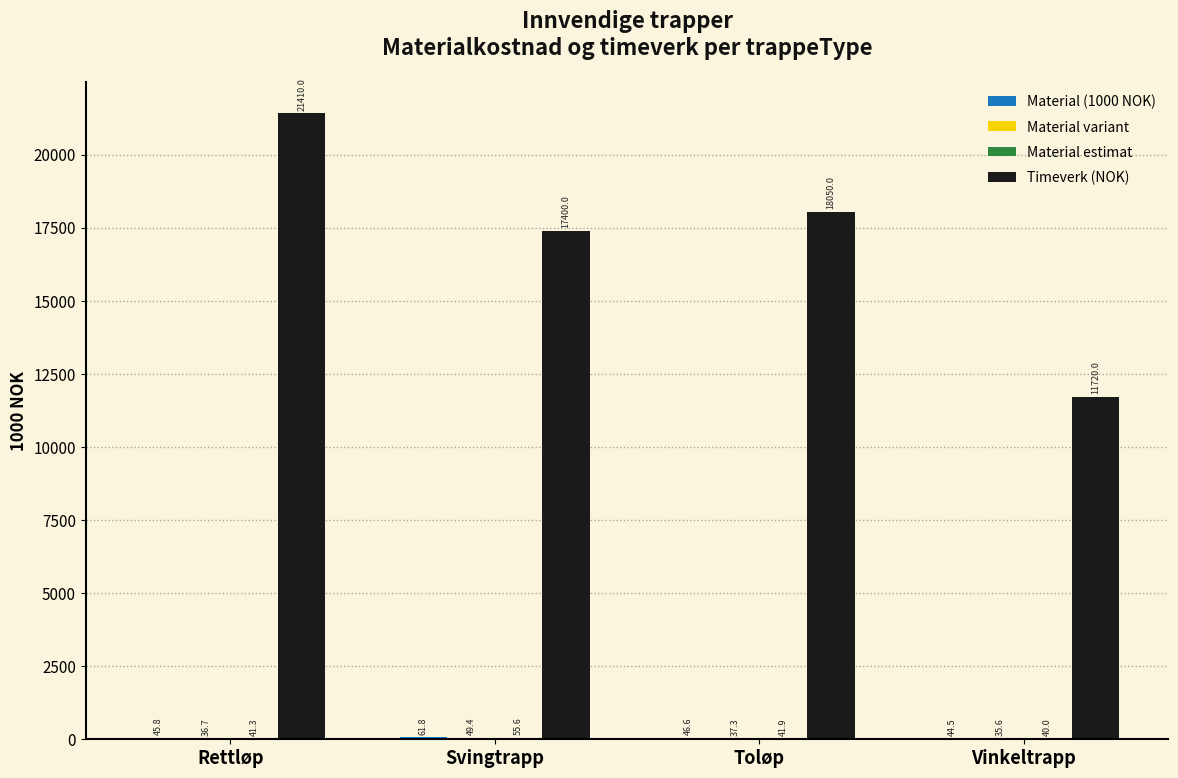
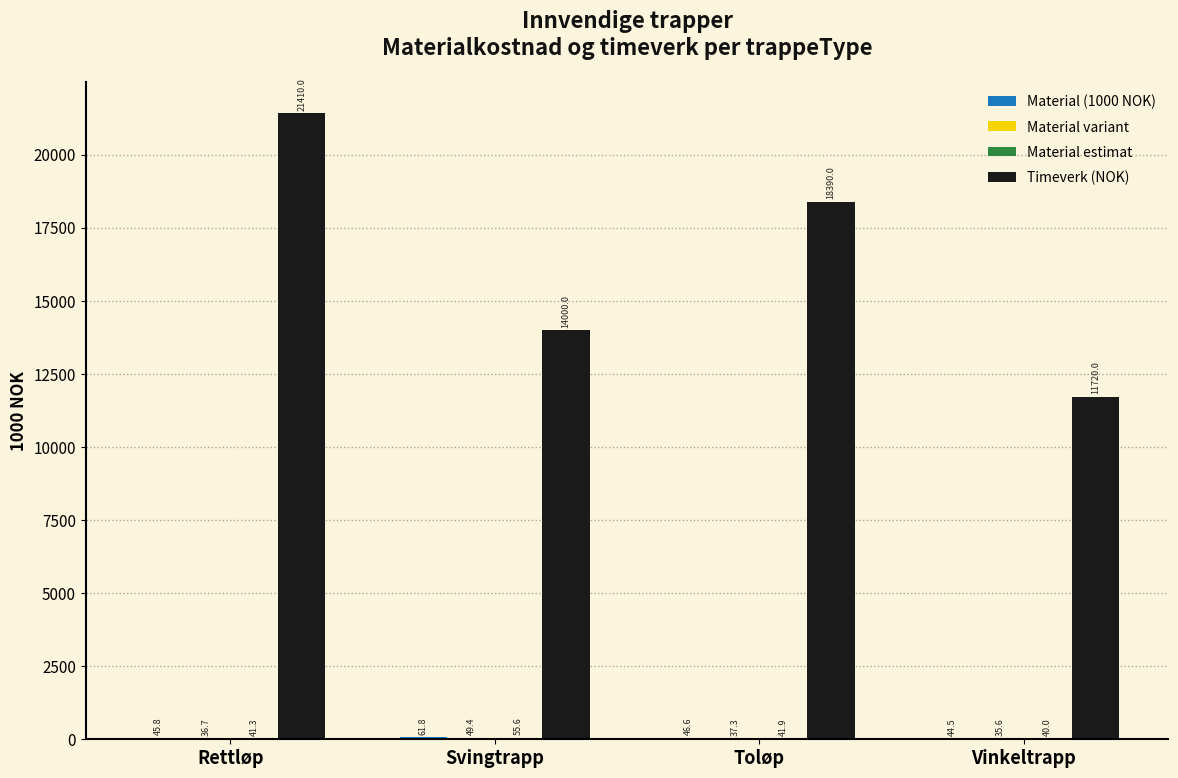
Timeverk (NOK), Svingtrapp: 17400.0 -> 14000.0
Timeverk (NOK), Toløp: 18050.0 -> 18390.0
